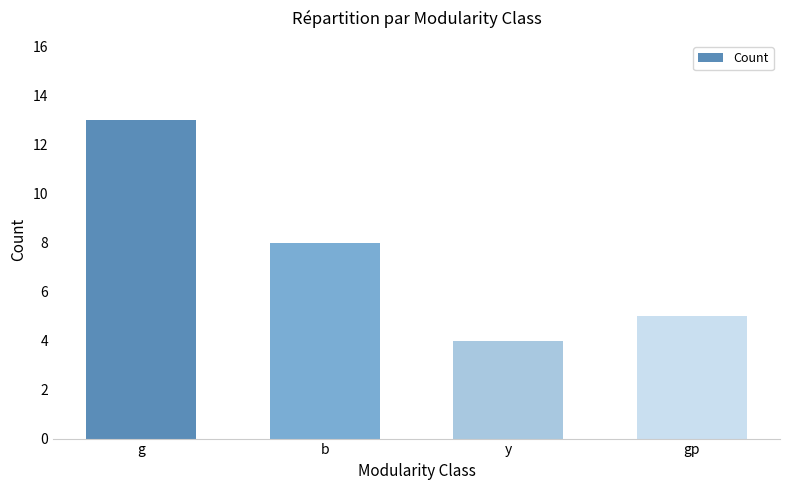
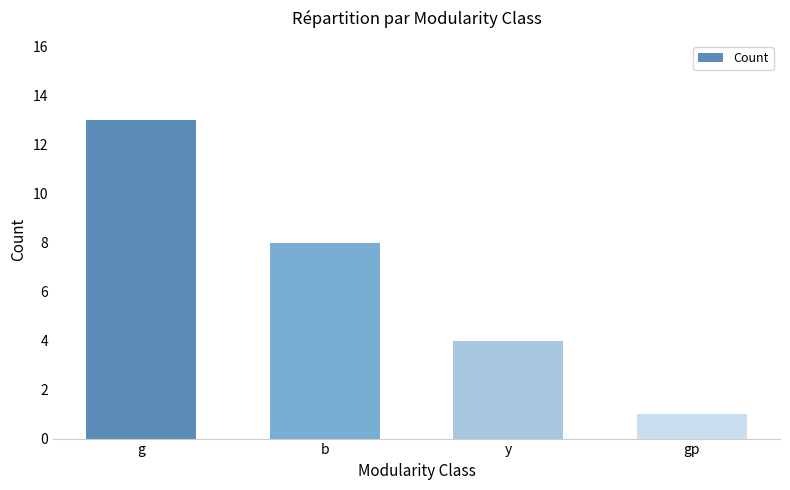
gp: 5 -> 1
